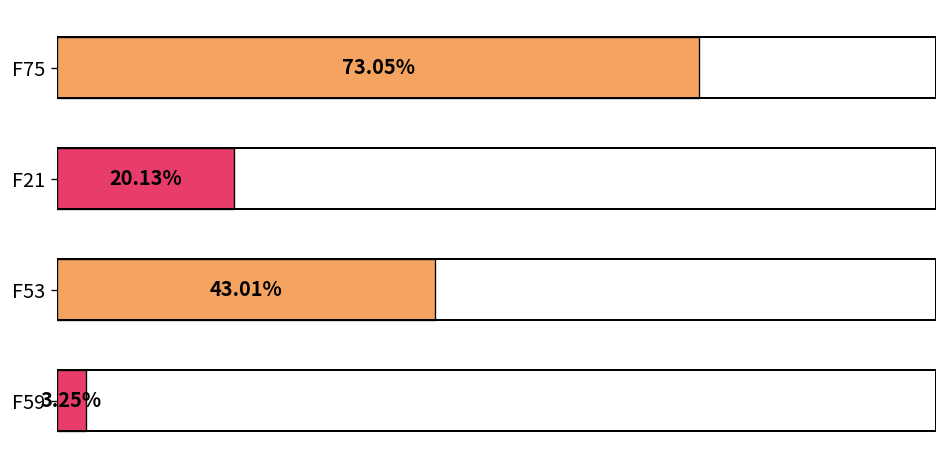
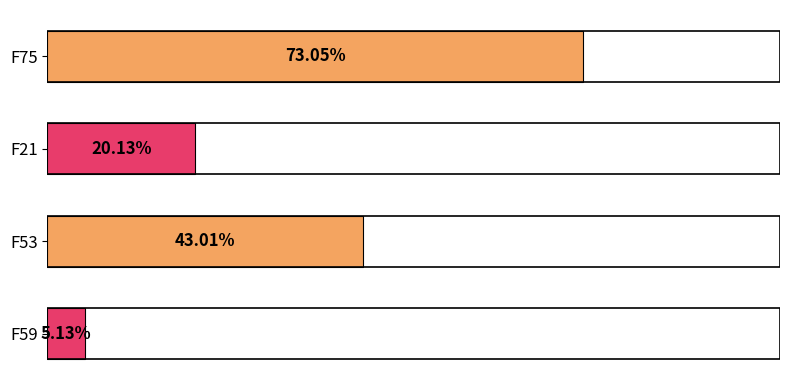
F59: 3.25% -> 5.13%
